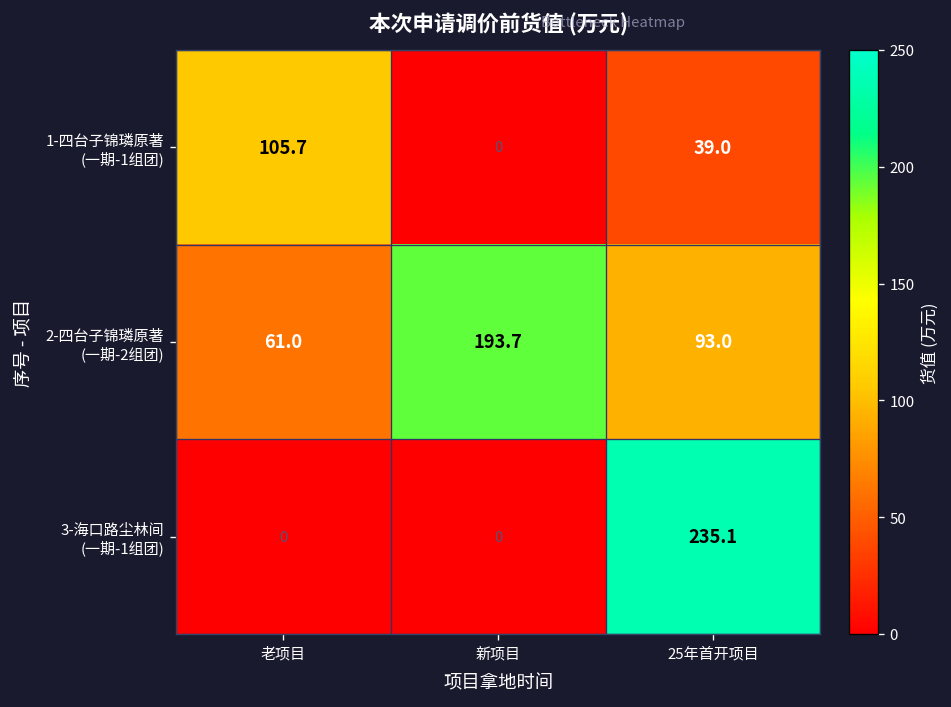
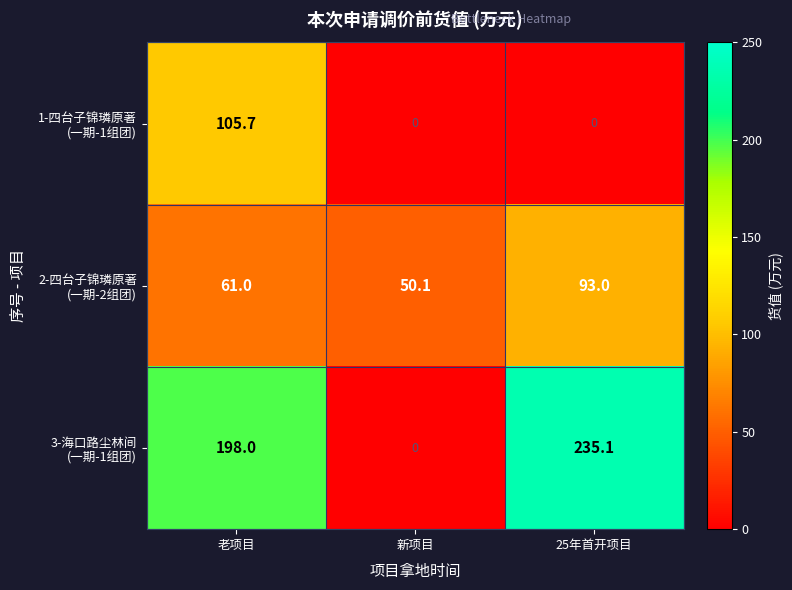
1-四台子锦璘原著 (一期-1组团), 25年首开项目: 39.0 -> 0
2-四台子锦璘原著 (一期-2组团), 新项目: 193.7 -> 50.1
3-海口路尘林间 (一期-1组团), 老项目: 0 -> 198.0
